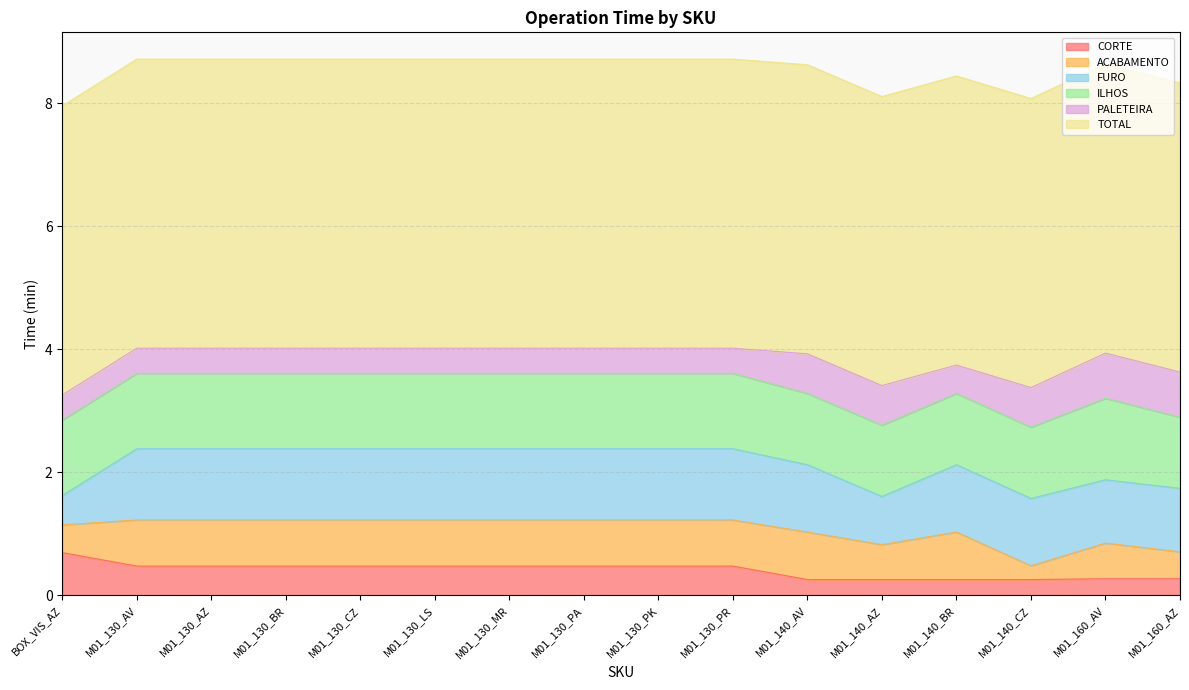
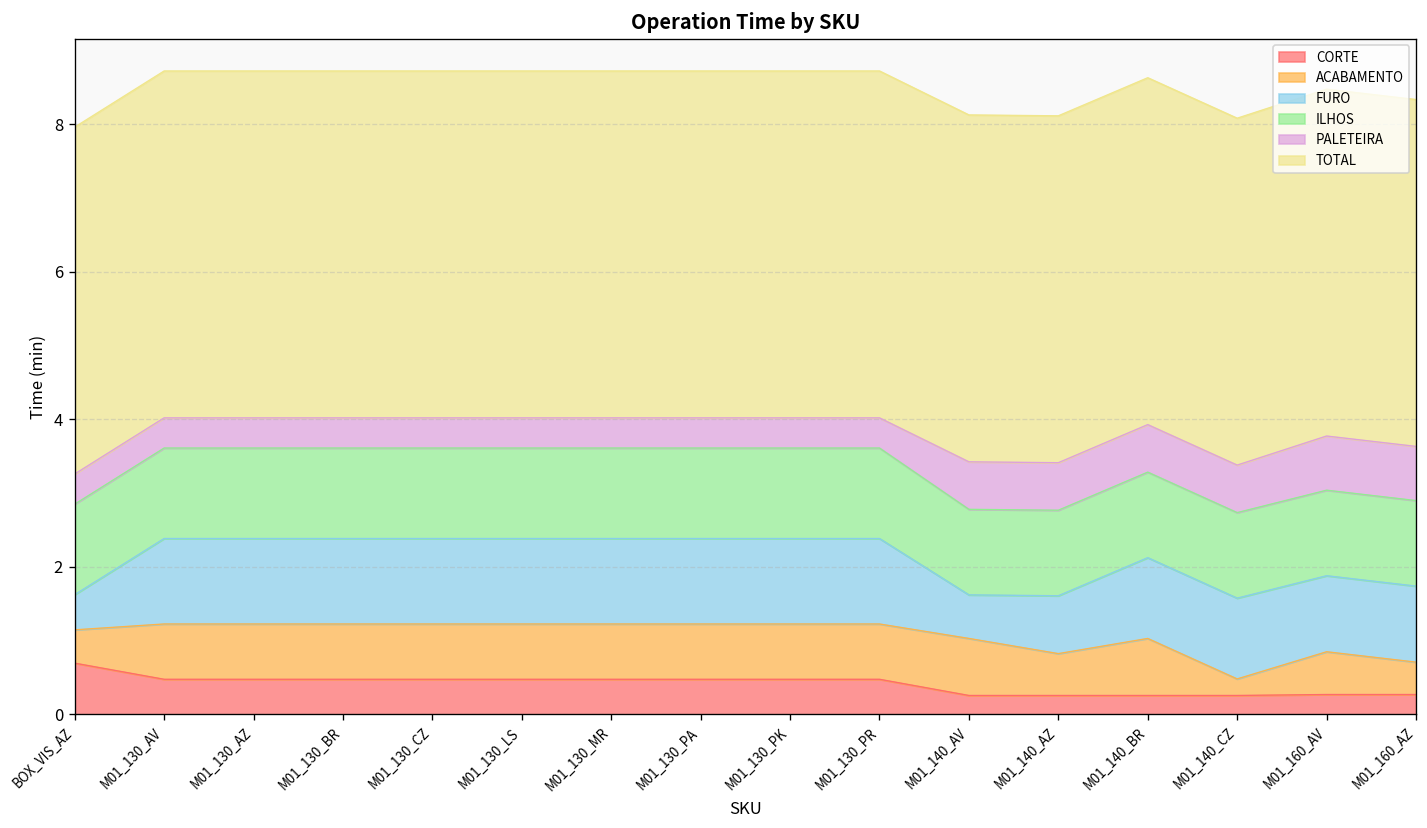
FURO, M01_140_AV: 1.1 -> 0.6
PALETEIRA, M01_140_BR: 0.5 -> 0.6
ILHOS, M01_160_AV: 1.3 -> 1.2
